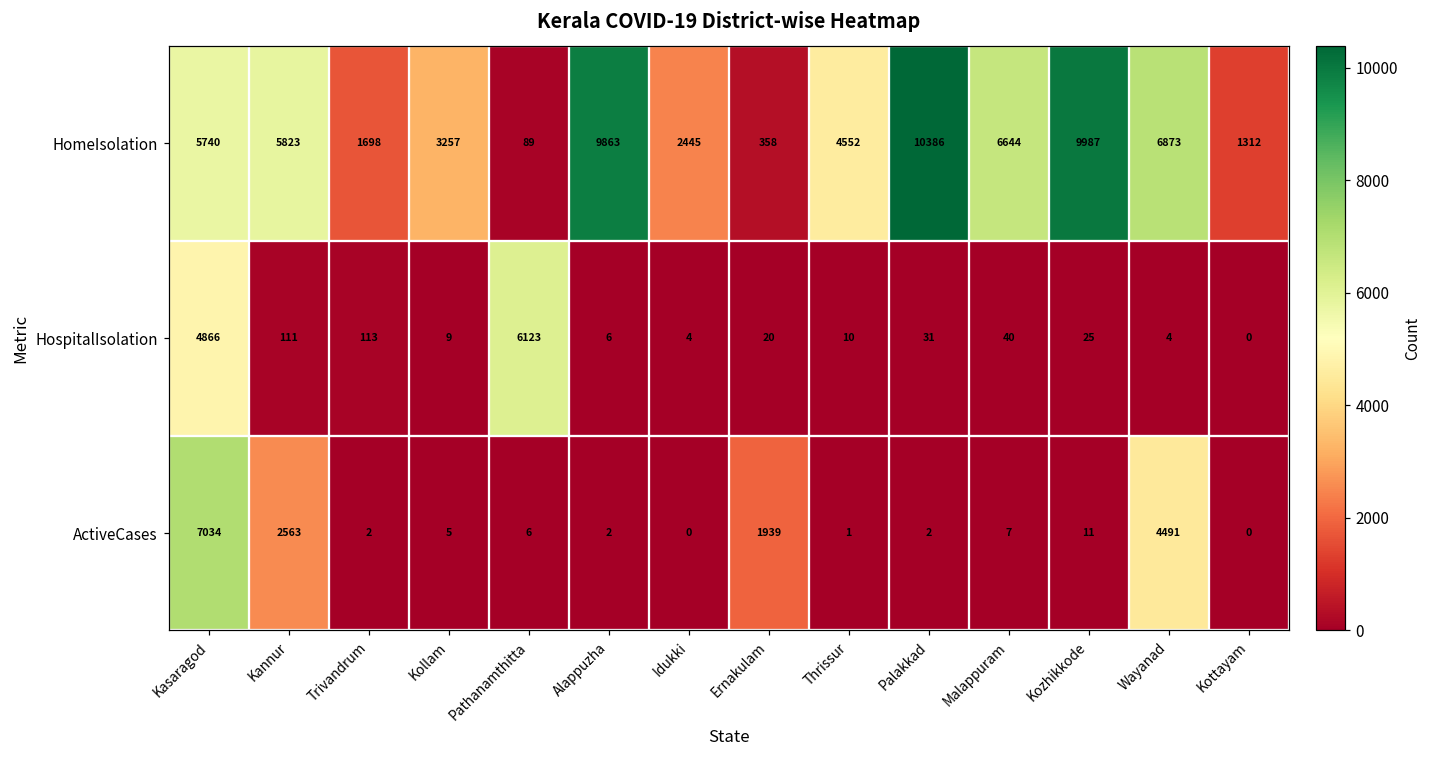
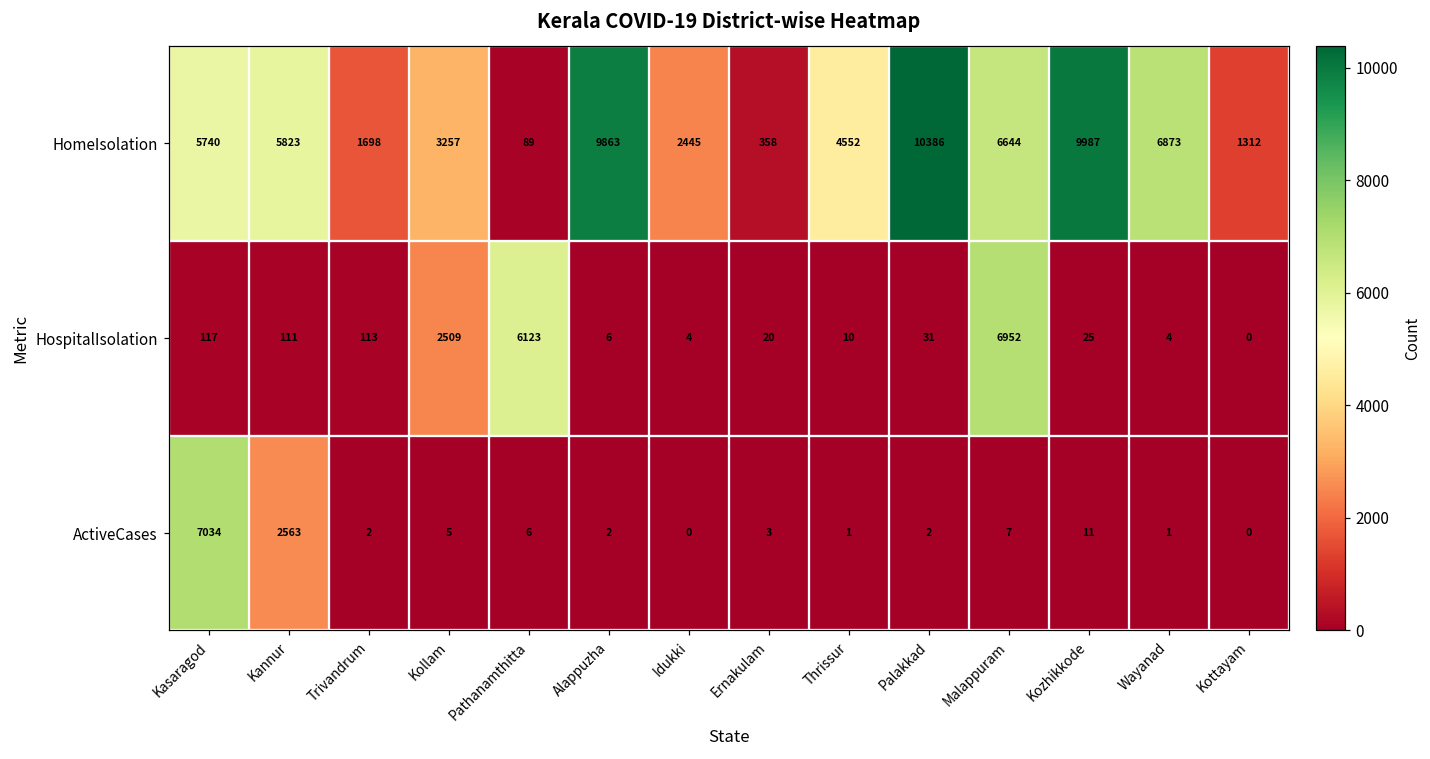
HospitalIsolation, Kasaragod: 4866 -> 117
HospitalIsolation, Kollam: 9 -> 2509
HospitalIsolation, Malappuram: 40 -> 6952
ActiveCases, Ernakulam: 1939 -> 3
ActiveCases, Wayanad: 4491 -> 1
